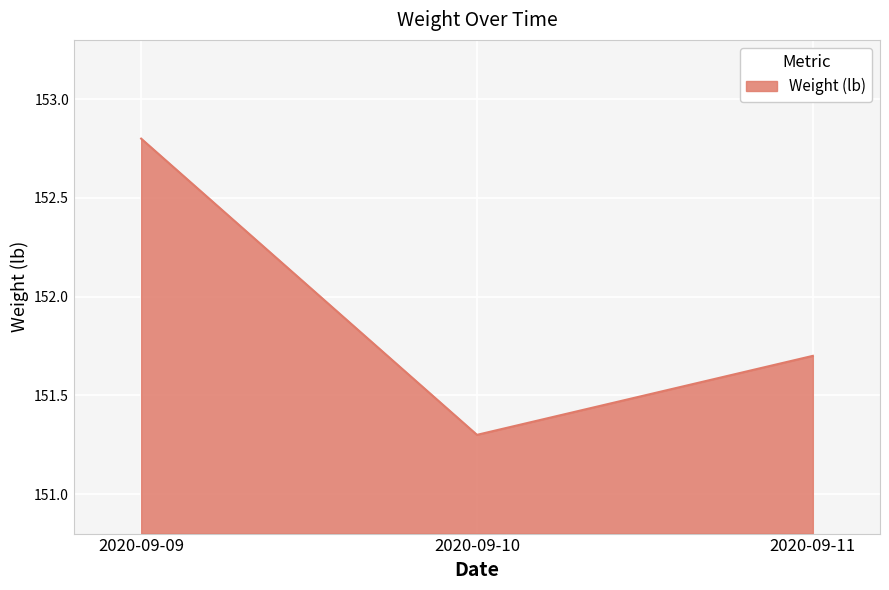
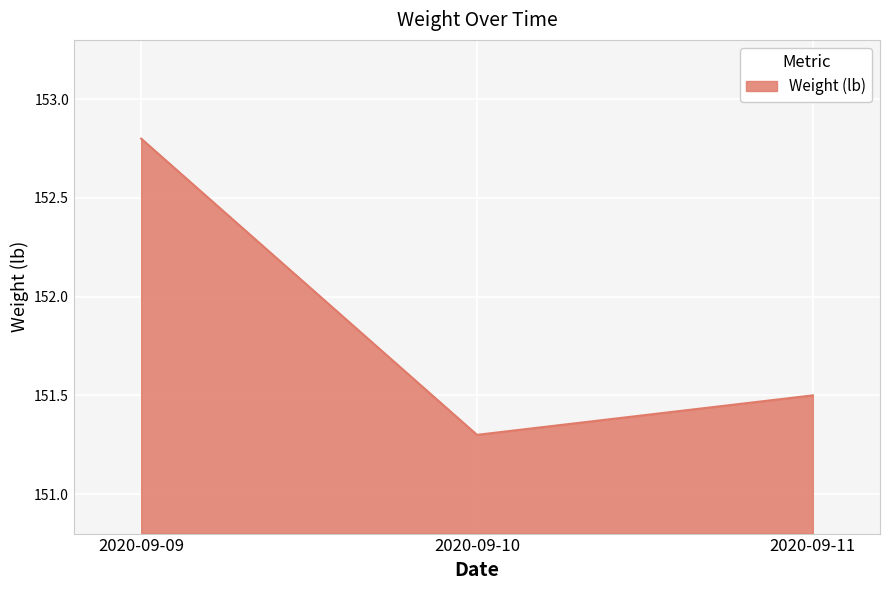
2020-09-11: 151.7 -> 151.5
